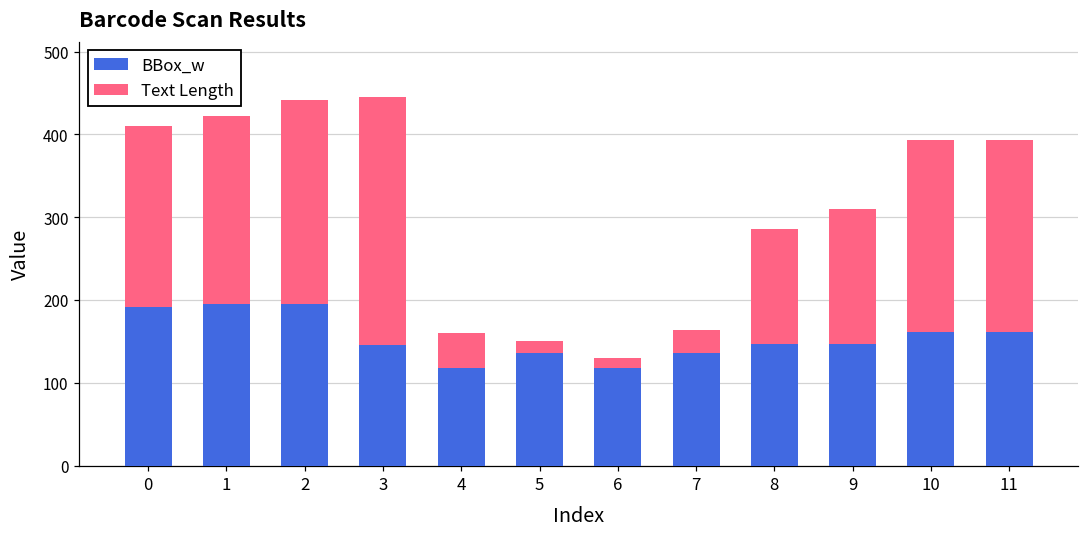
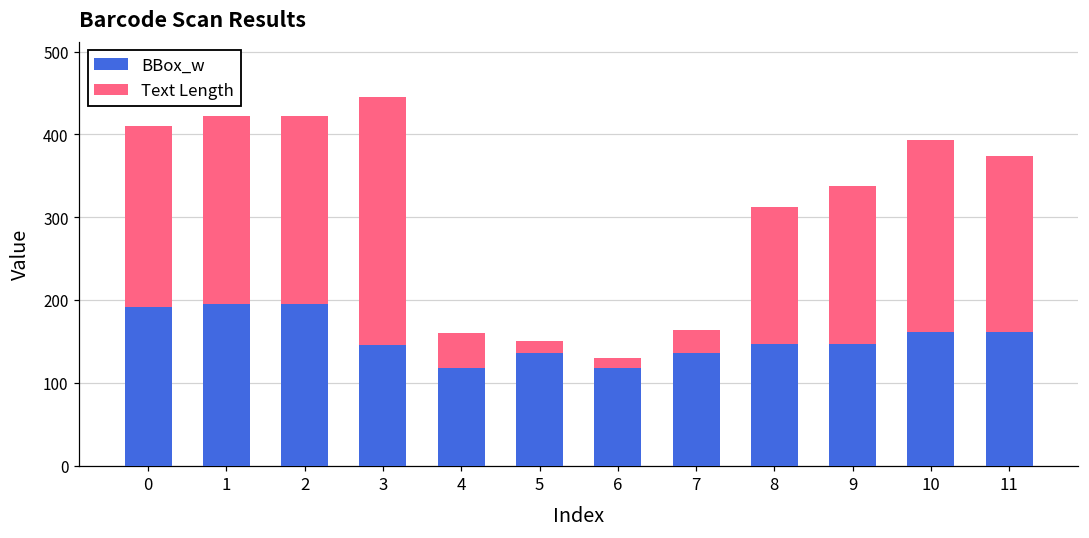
Text Length, 2: 250 -> 230
Text Length, 8: 140 -> 170
Text Length, 9: 160 -> 190
Text Length, 11: 230 -> 210
